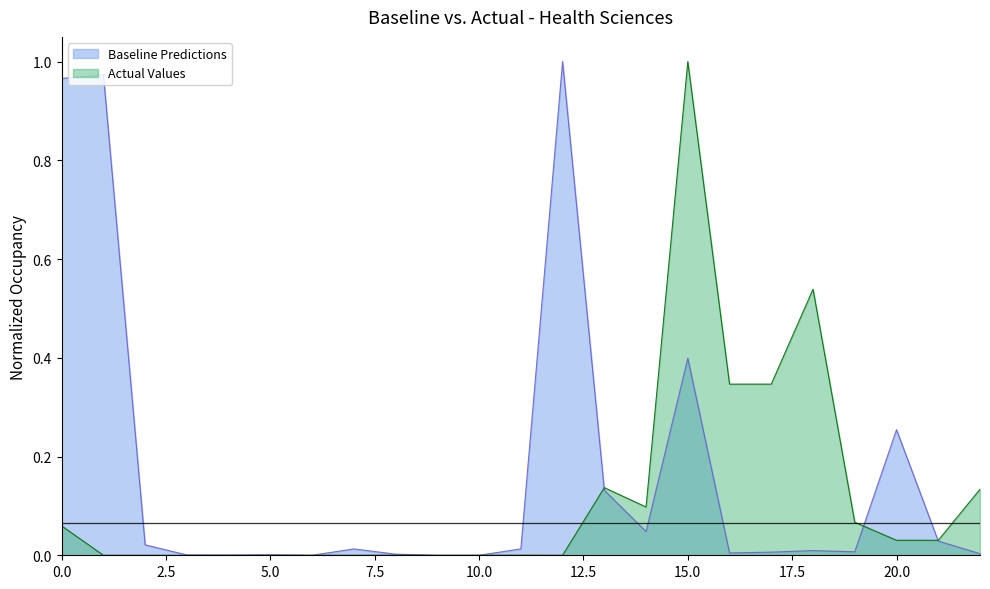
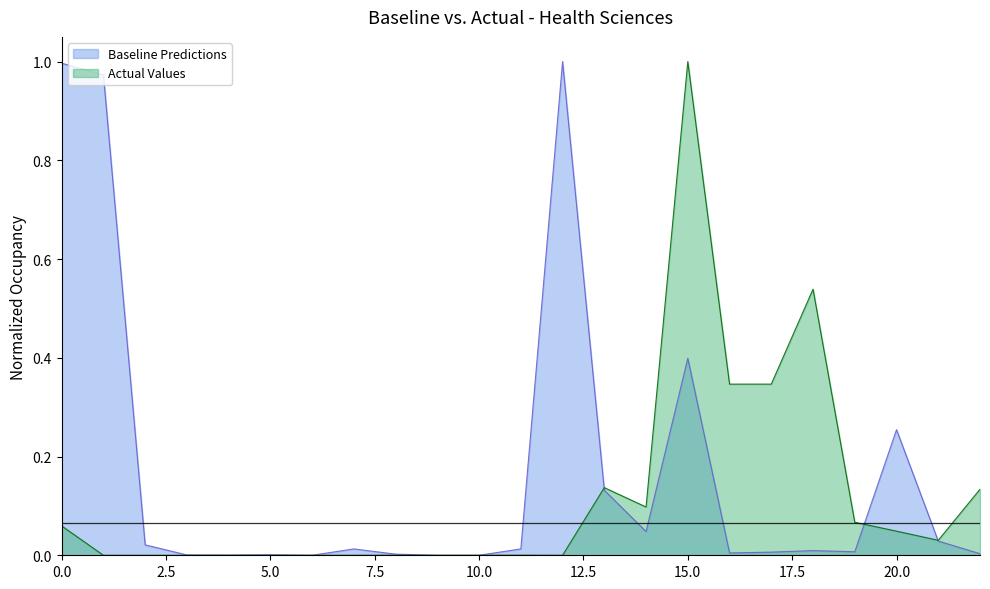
Baseline Predictions, 0.0: 0.97 -> 1.00
Actual Values, 20.0: 0.03 -> 0.05
